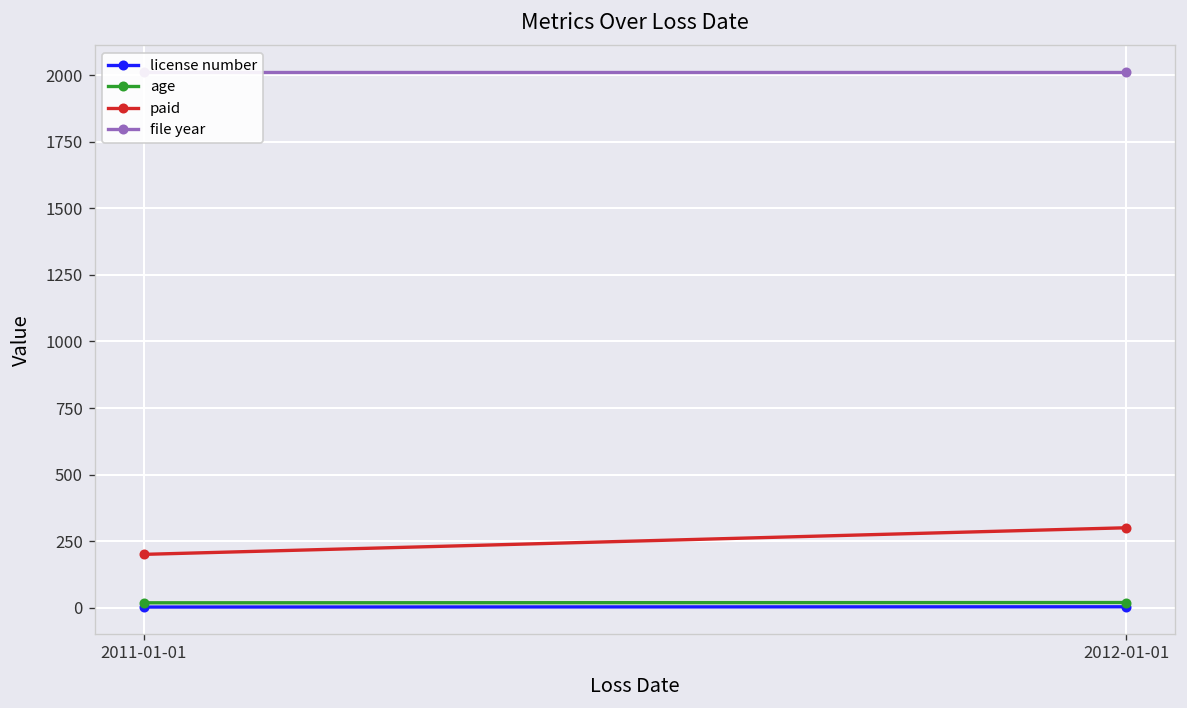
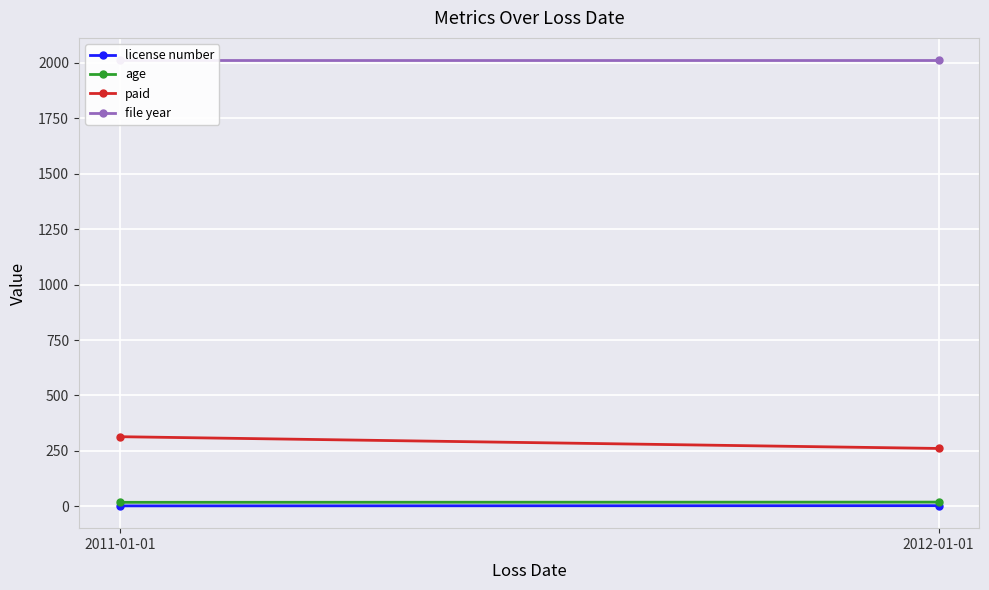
paid, 2011-01-01: 200 -> 310
paid, 2012-01-01: 300 -> 260
